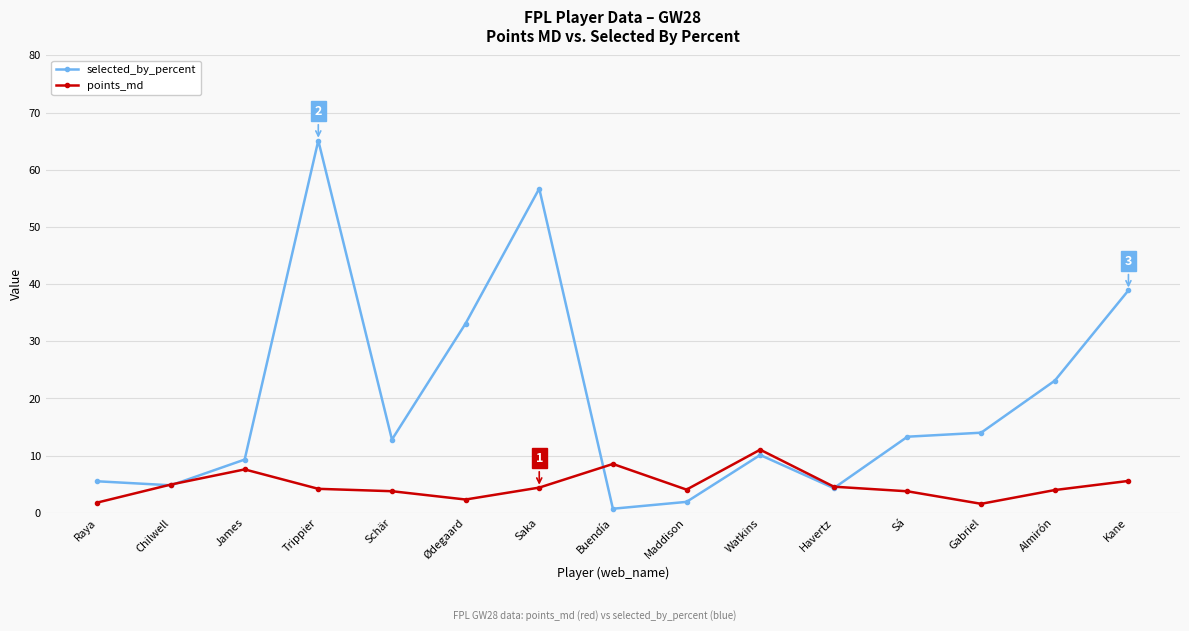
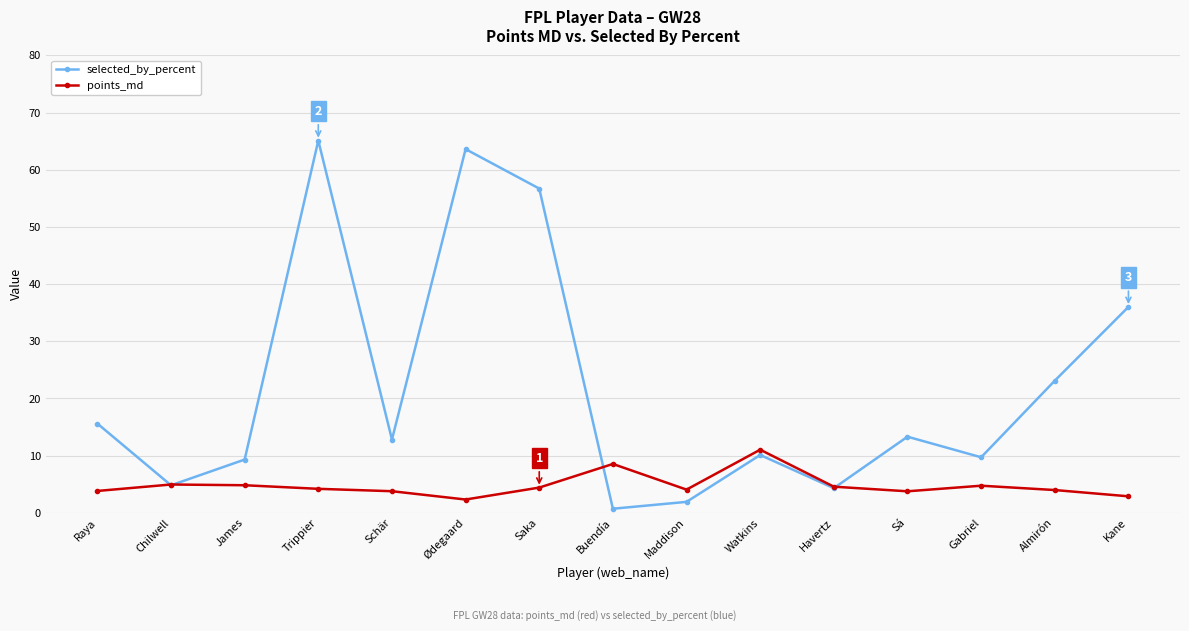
selected_by_percent, Raya: 6 -> 16
points_md, Raya: 2 -> 4
points_md, James: 8 -> 5
selected_by_percent, Ødegaard: 33 -> 64
selected_by_percent, Gabriel: 14 -> 10
points_md, Gabriel: 2 -> 5
selected_by_percent, Kane: 39 -> 36
points_md, Kane: 6 -> 3
